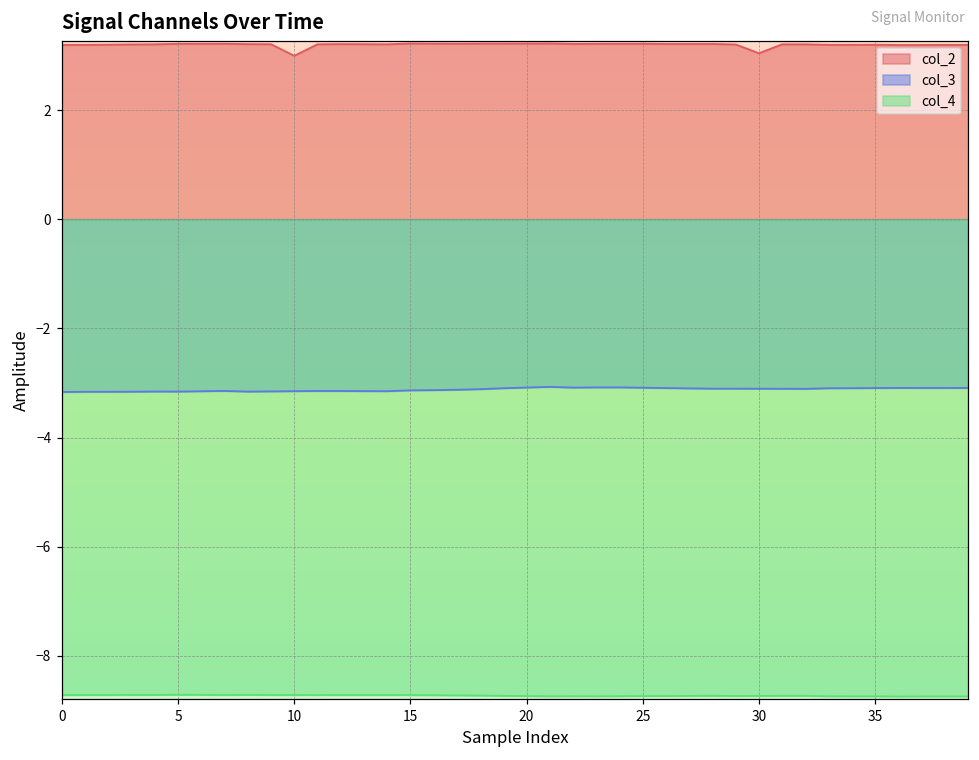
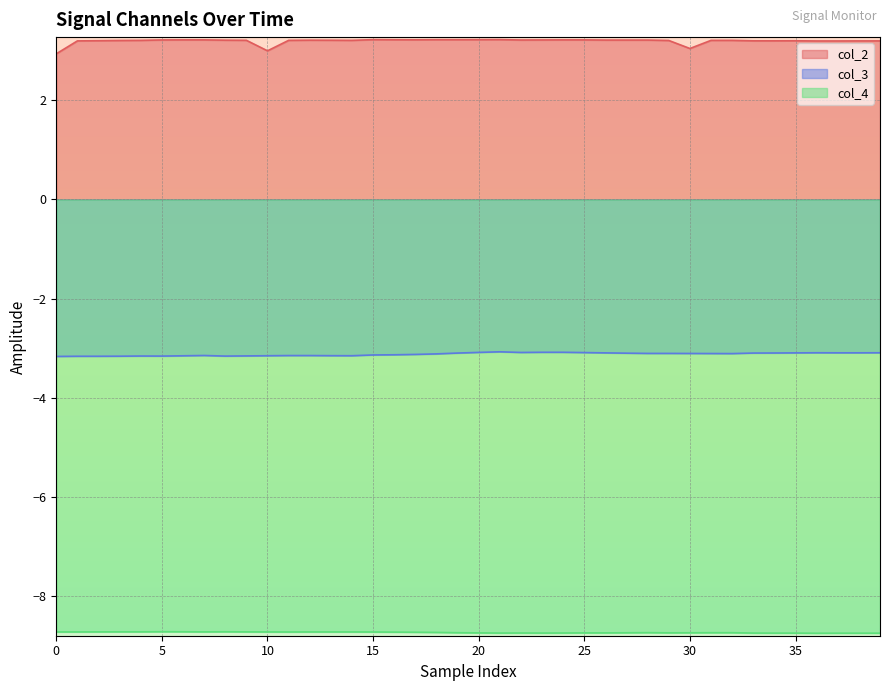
col_2, 0: 3.2 -> 2.9
